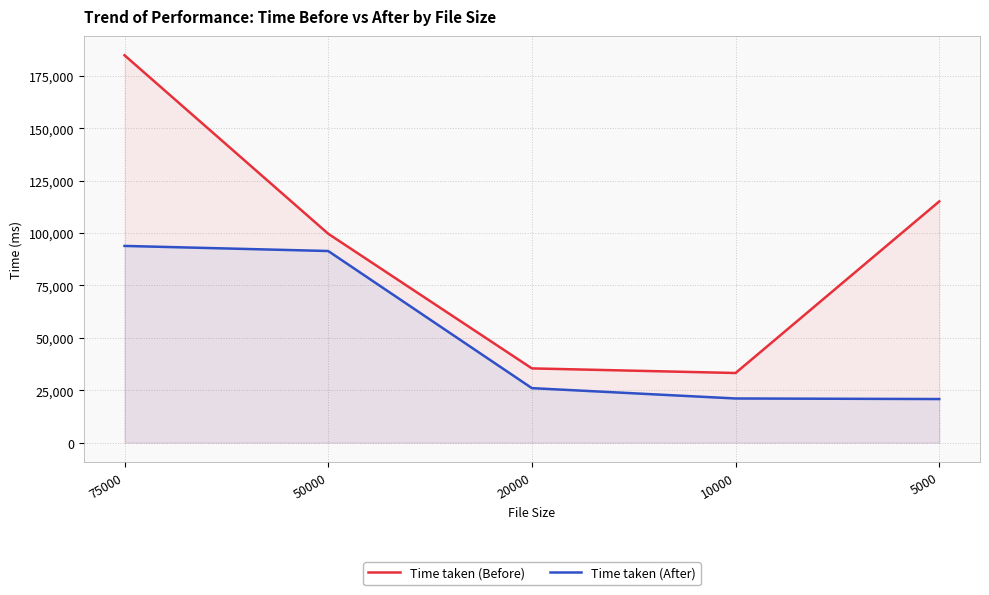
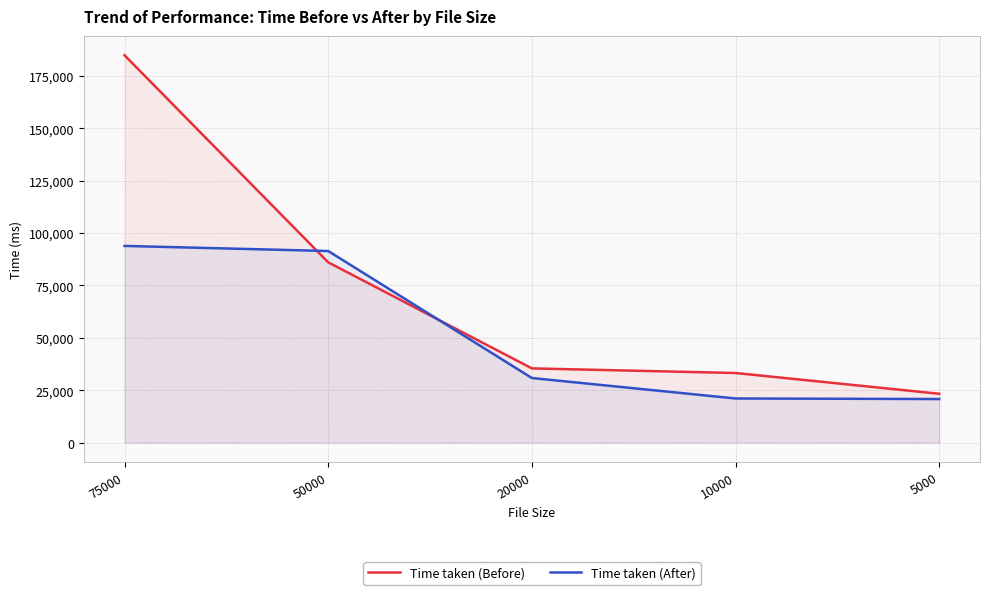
Time taken (Before), 50000: 100,000 -> 86,000
Time taken (After), 20000: 26,000 -> 31,000
Time taken (Before), 5000: 115,000 -> 23,000
